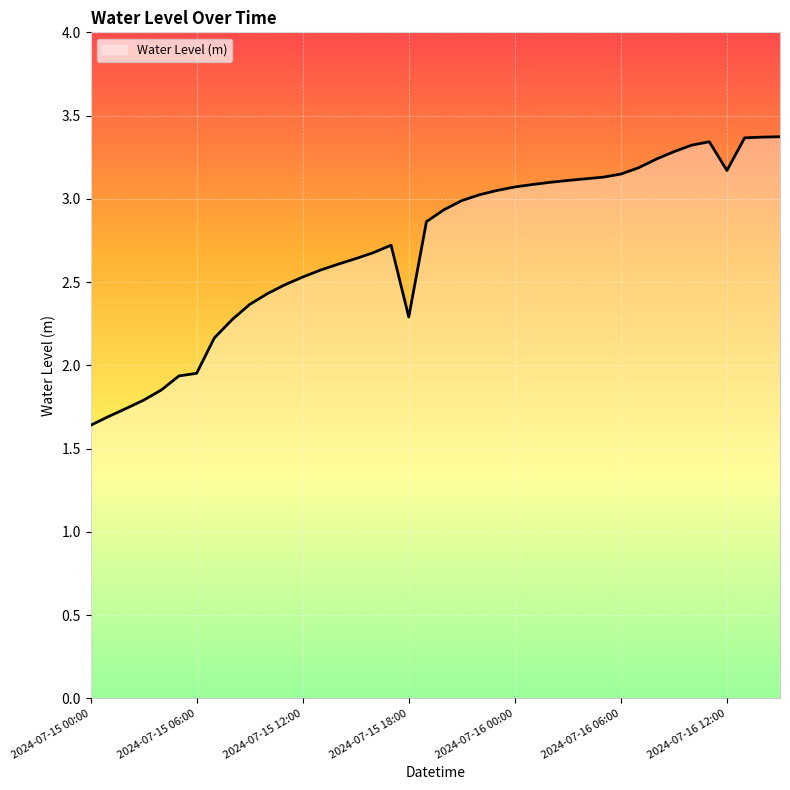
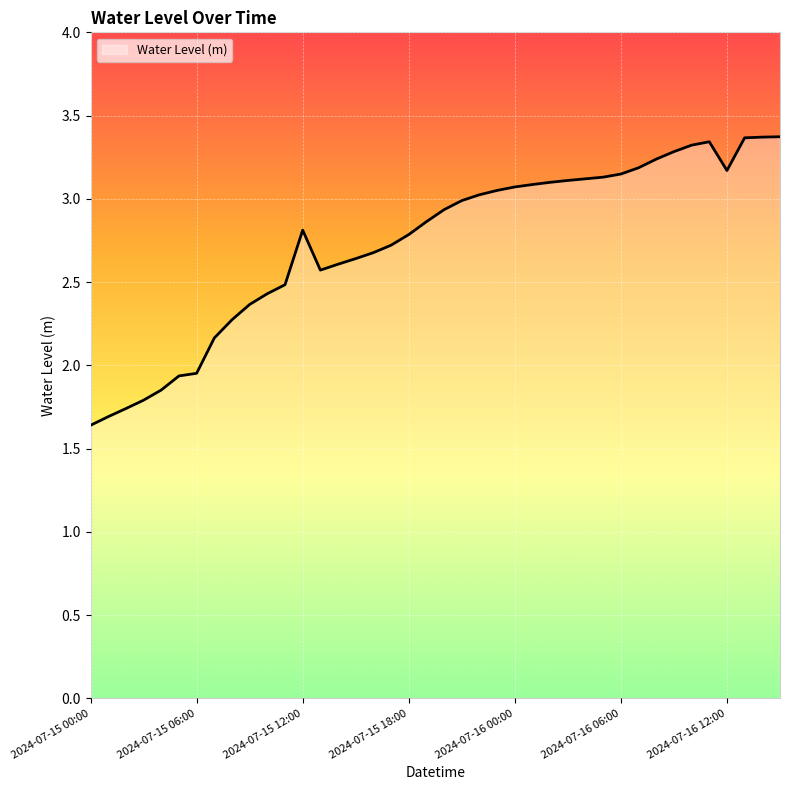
2024-07-15 12:00: 2.53 -> 2.81
2024-07-15 18:00: 2.29 -> 2.79
